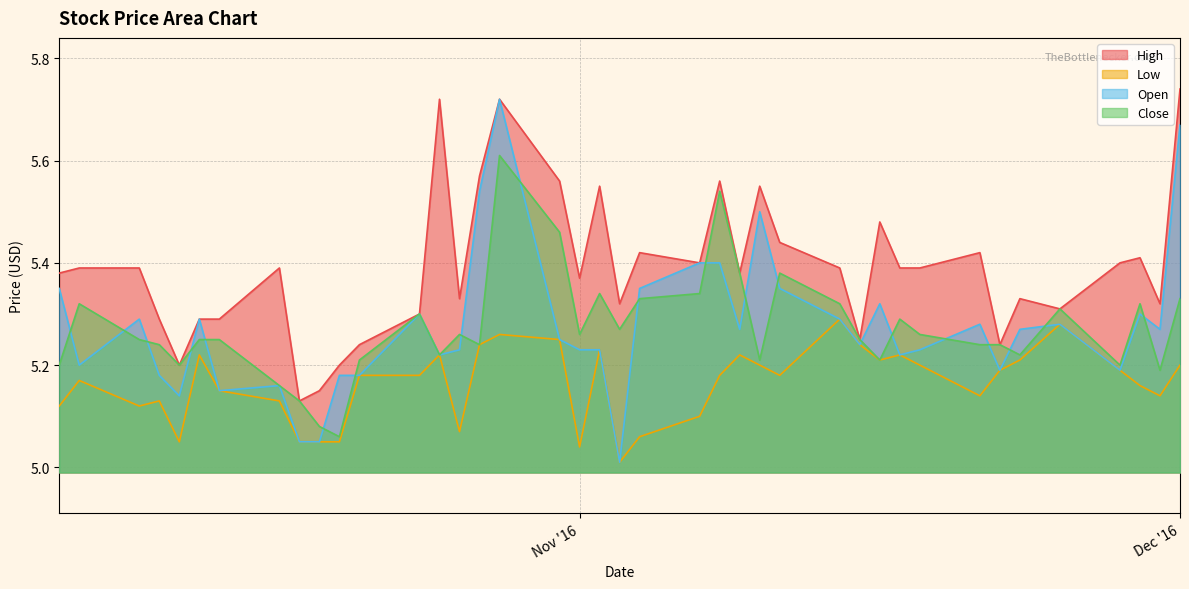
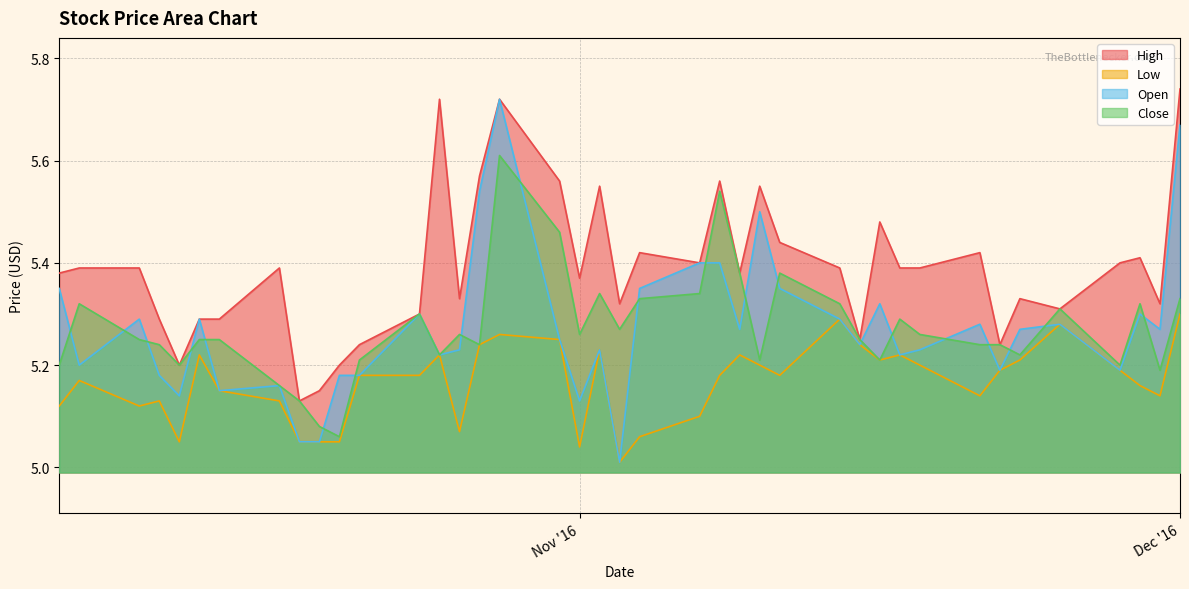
Open, Nov '16: 5.23 -> 5.13
Low, Dec '16: 5.2 -> 5.3
